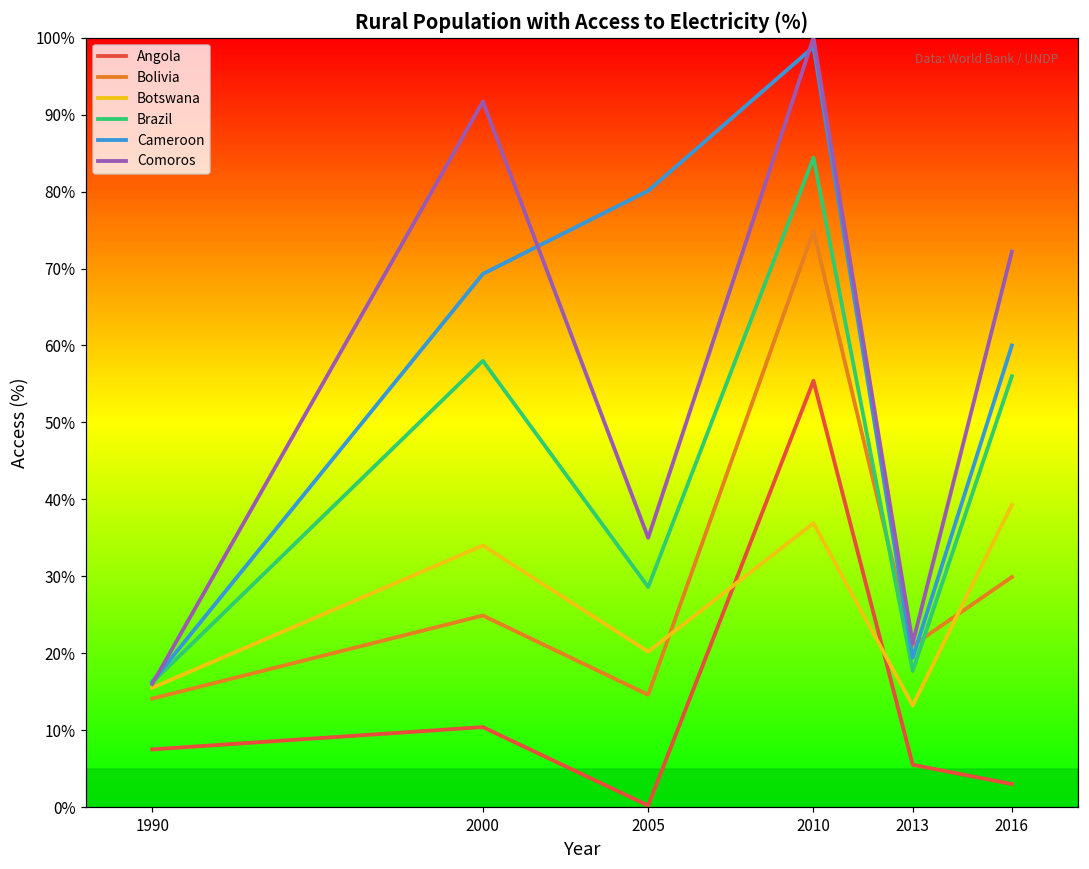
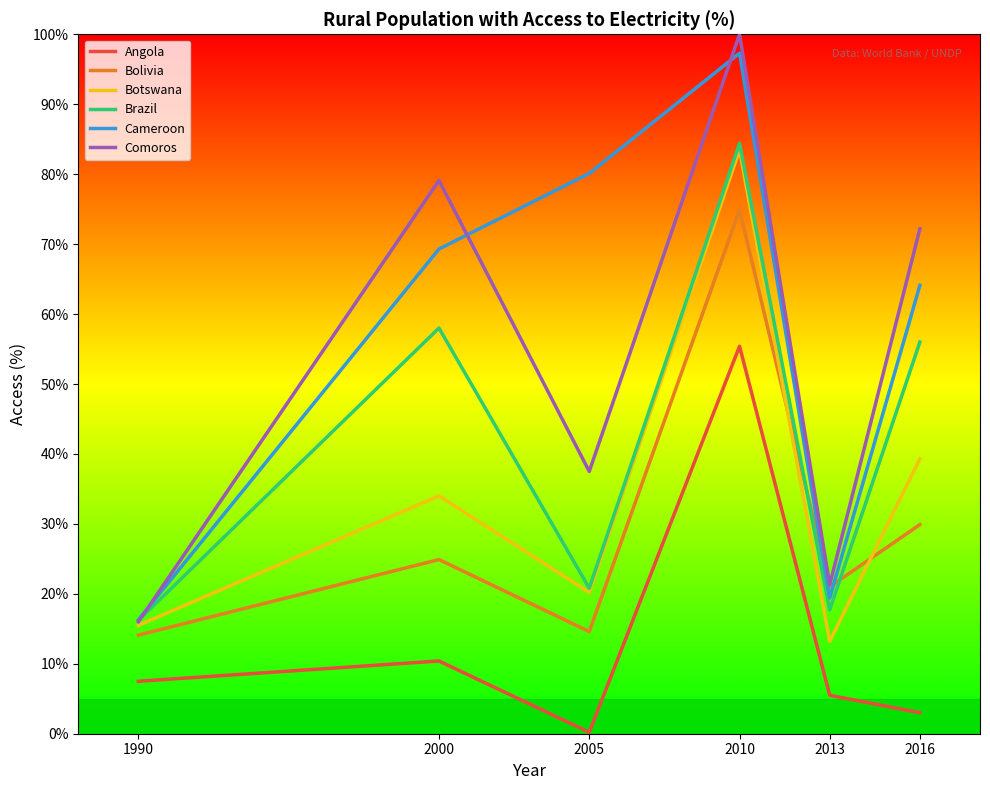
Comoros, 2000: 92% -> 79%
Brazil, 2005: 29% -> 21%
Comoros, 2005: 35% -> 38%
Botswana, 2010: 37% -> 84%
Cameroon, 2010: 99% -> 97%
Cameroon, 2016: 60% -> 64%
